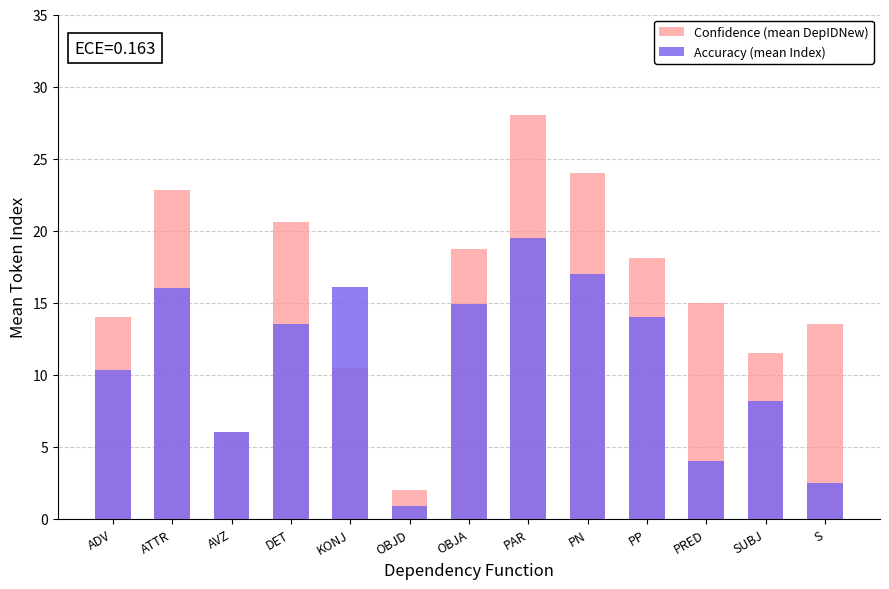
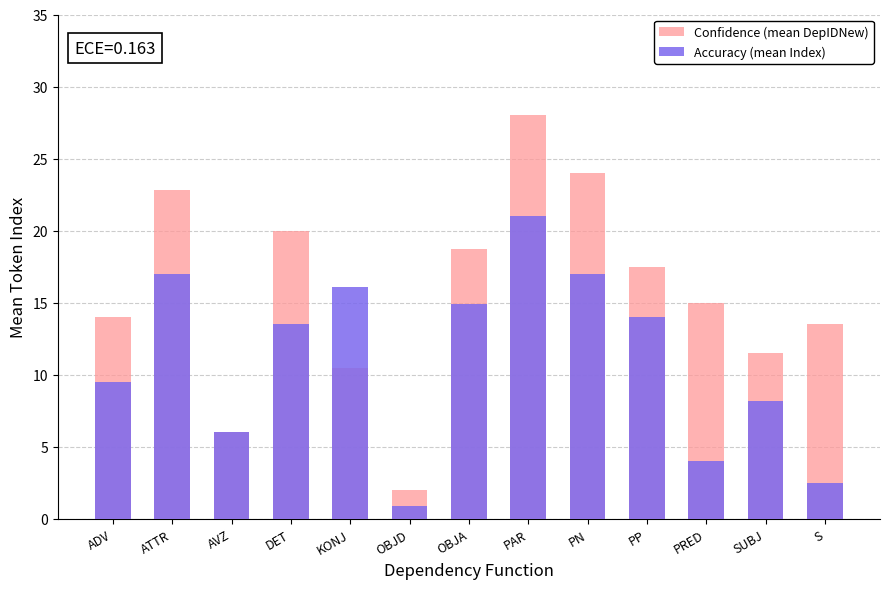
Accuracy (mean Index), ADV: 10.3 -> 9.5
Accuracy (mean Index), ATTR: 16 -> 17
Confidence (mean DepIDNew), DET: 20.6 -> 20.0
Accuracy (mean Index), PAR: 19.5 -> 21.0
Confidence (mean DepIDNew), PP: 18.1 -> 17.5
